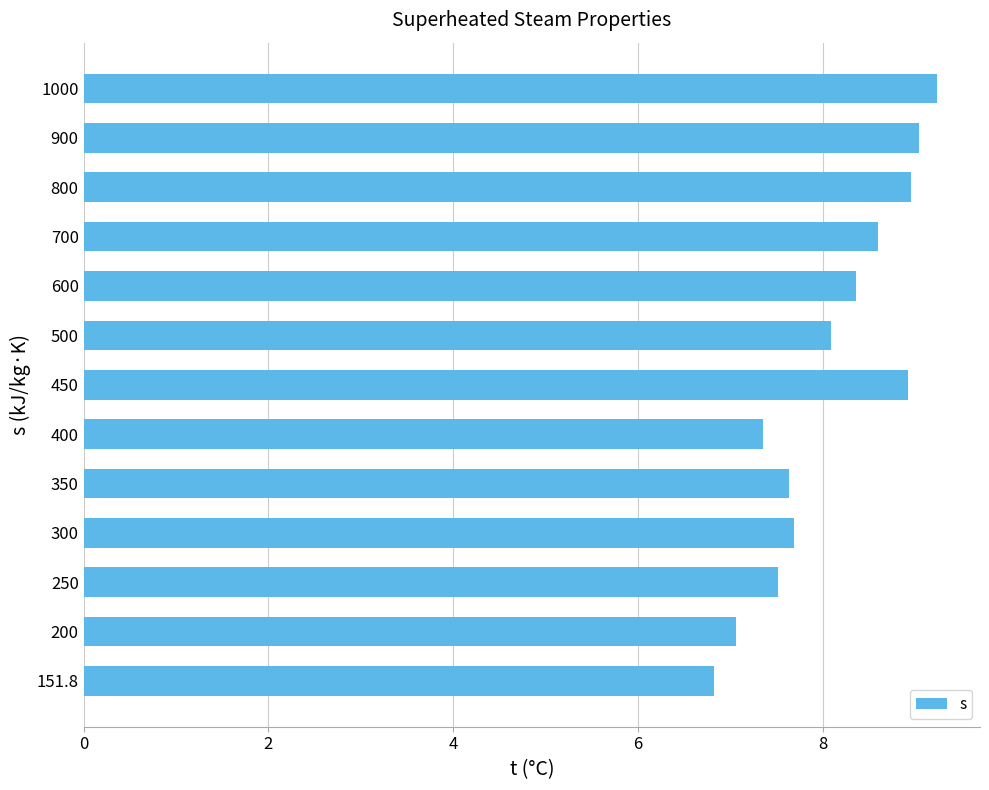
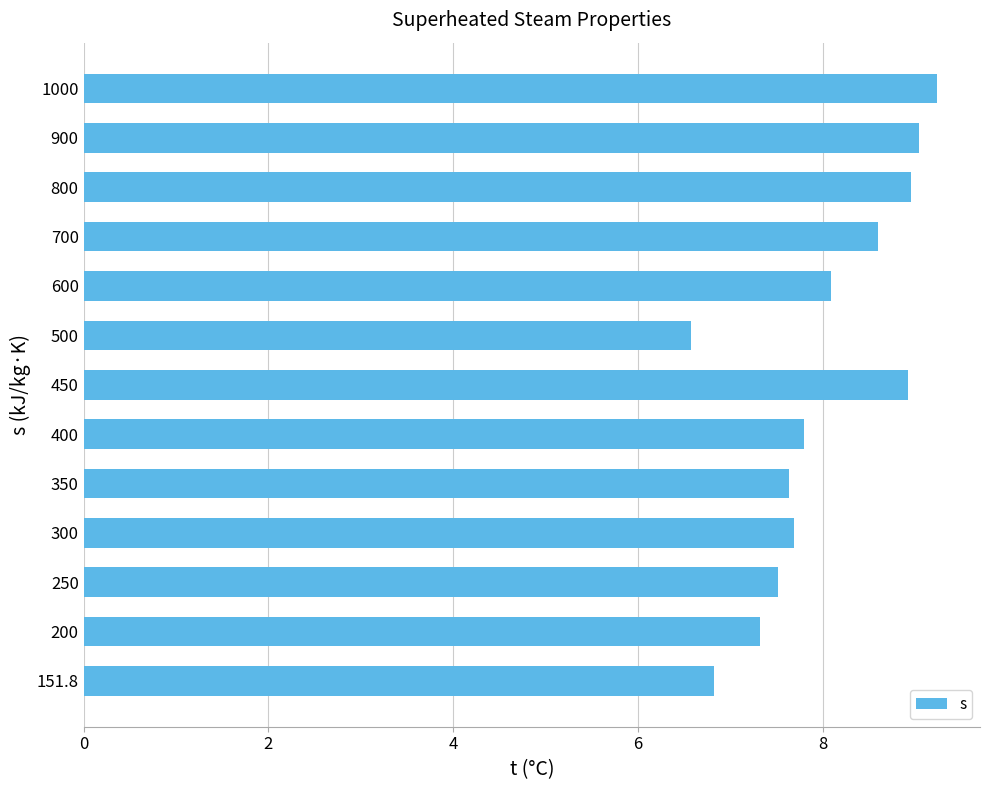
600: 8.4 -> 8.1
500: 8.1 -> 6.6
400: 7.4 -> 7.8
200: 7.1 -> 7.3
